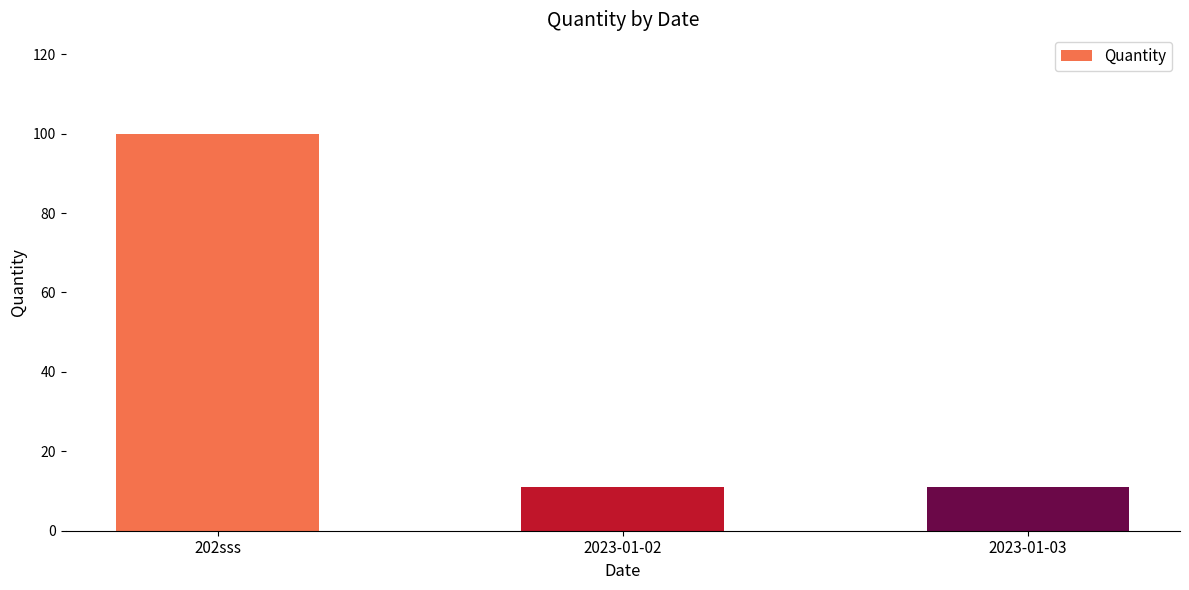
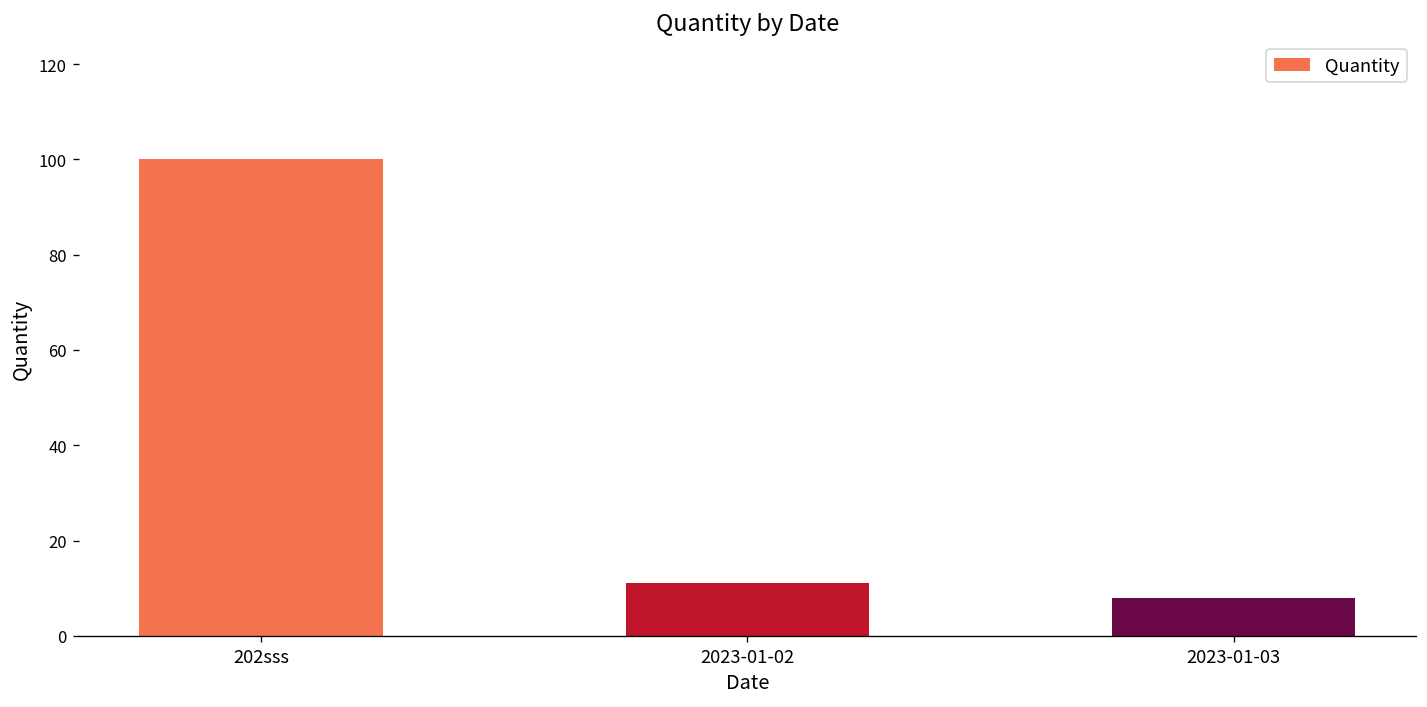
2023-01-03: 11 -> 8
